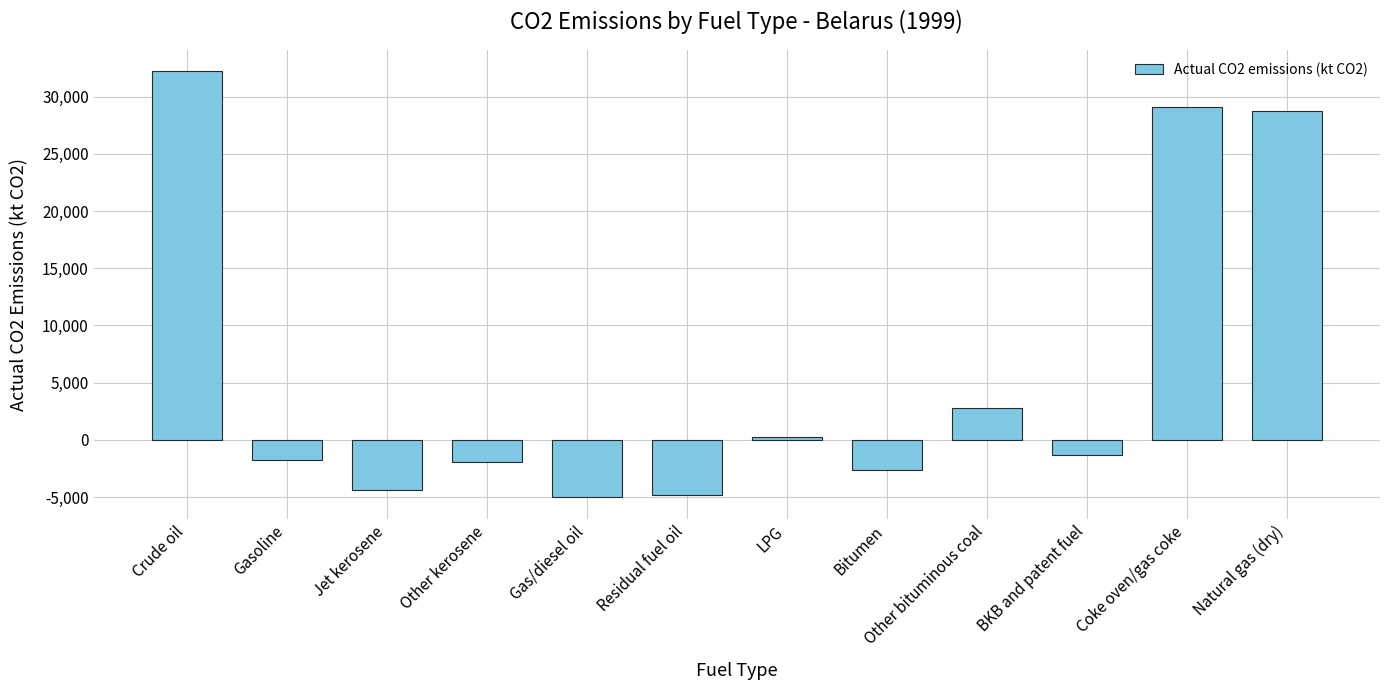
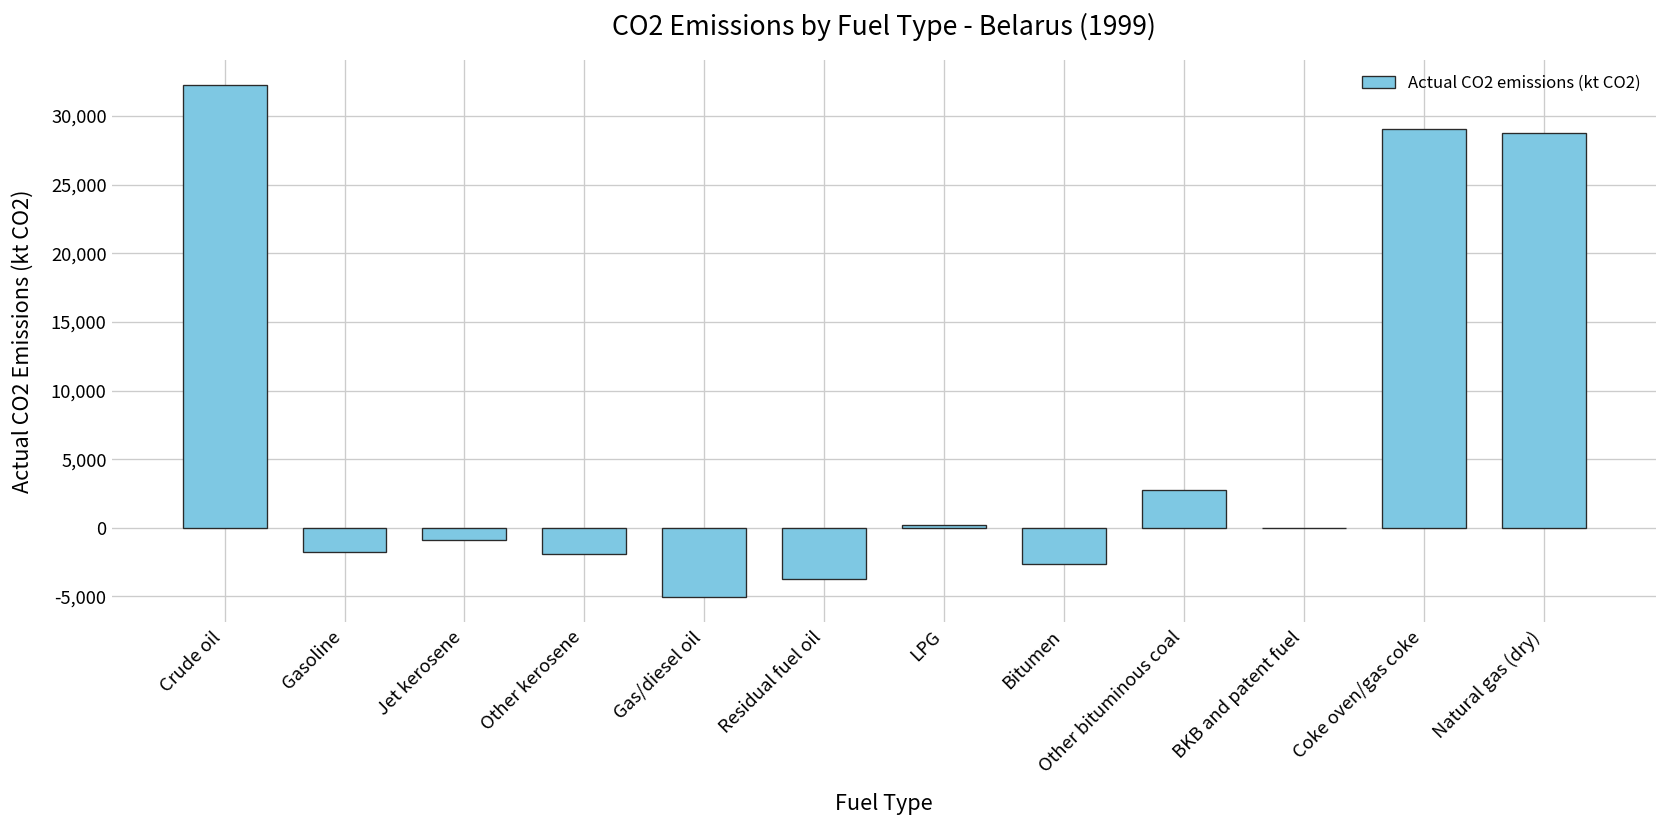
Jet kerosene: -4,400 -> -900
Residual fuel oil: -4,800 -> -3,800
BKB and patent fuel: -1,300 -> 0
